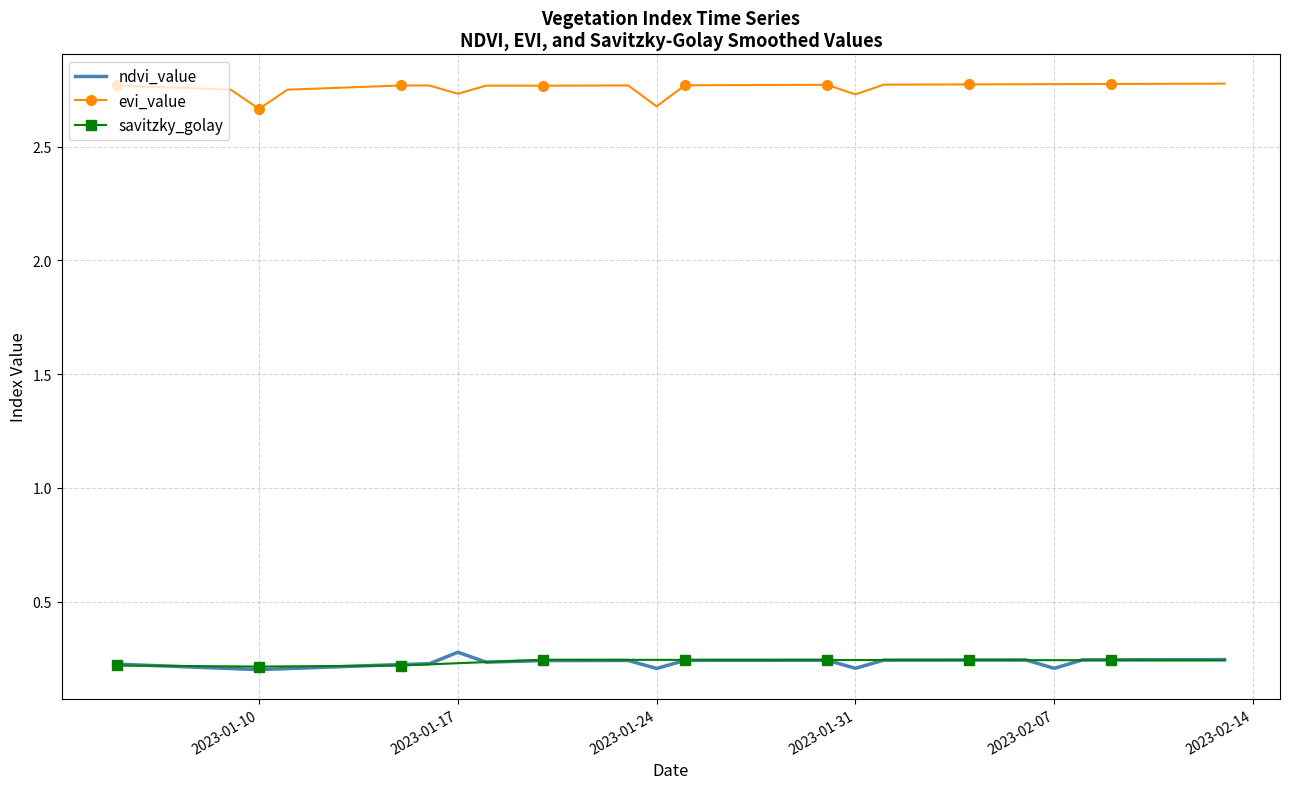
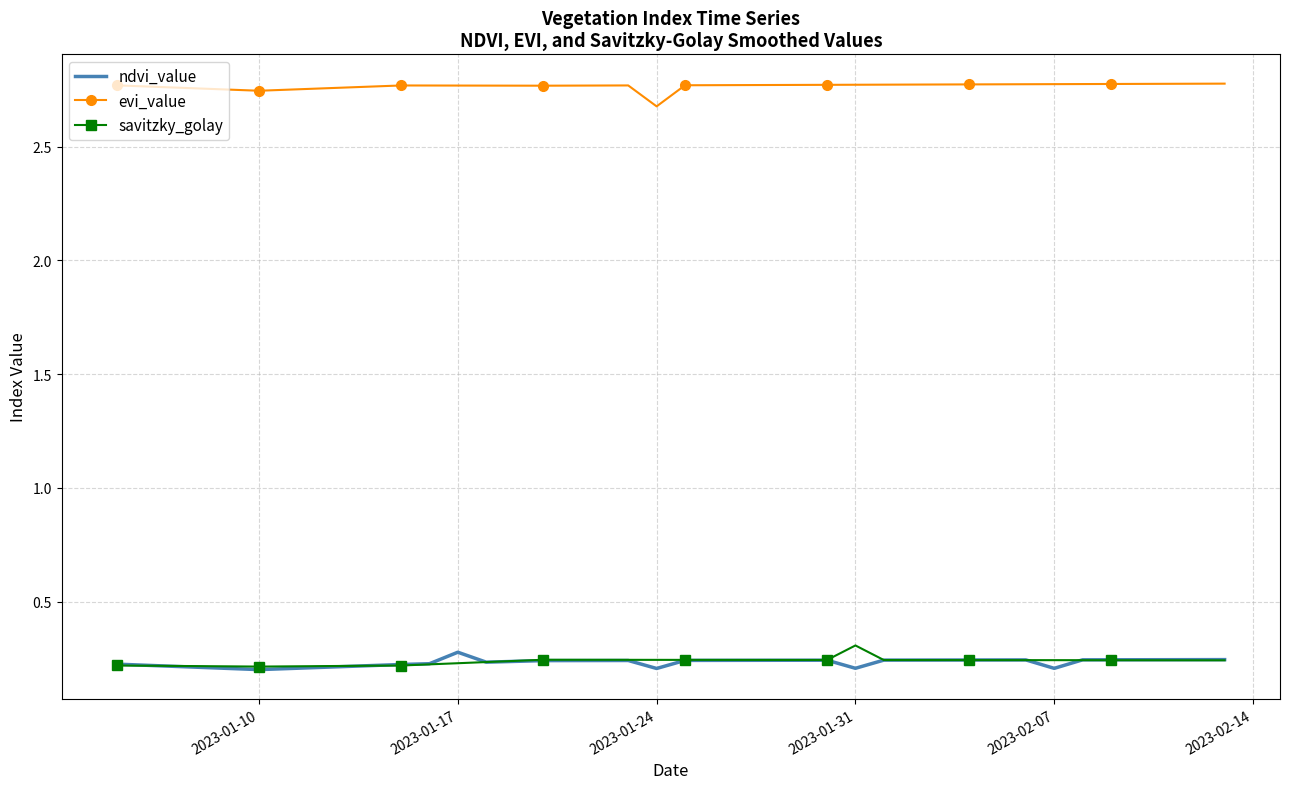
evi_value, 2023-01-10: 2.67 -> 2.75
evi_value, 2023-01-17: 2.73 -> 2.77
evi_value, 2023-01-31: 2.73 -> 2.77
savitzky_golay, 2023-01-31: 0.24 -> 0.31
